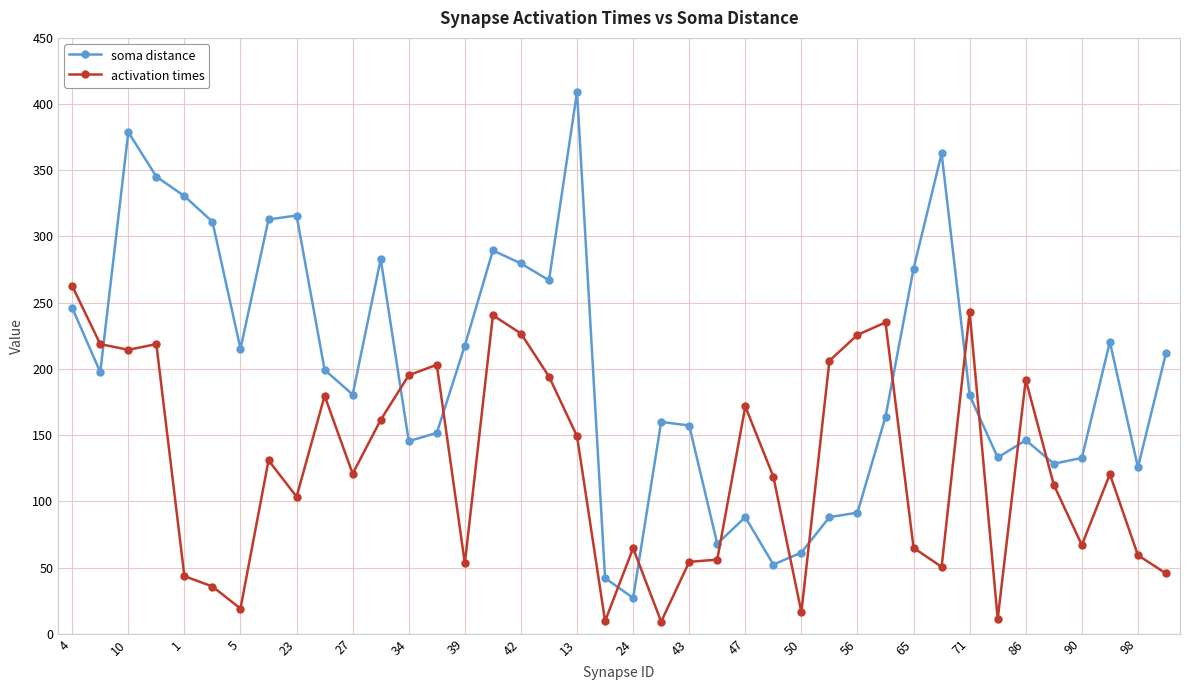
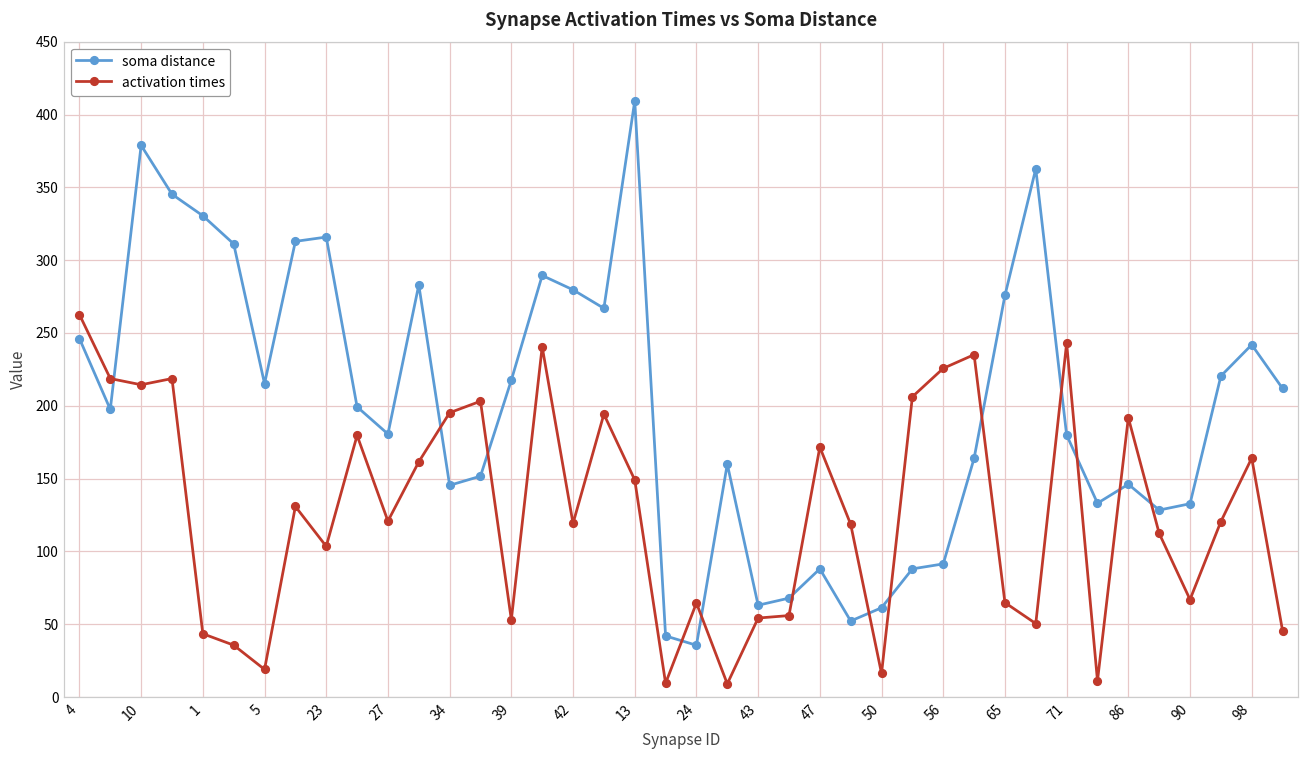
activation times, 42: 227 -> 119
soma distance, 24: 27 -> 36
soma distance, 43: 157 -> 63
soma distance, 98: 126 -> 242
activation times, 98: 59 -> 164
